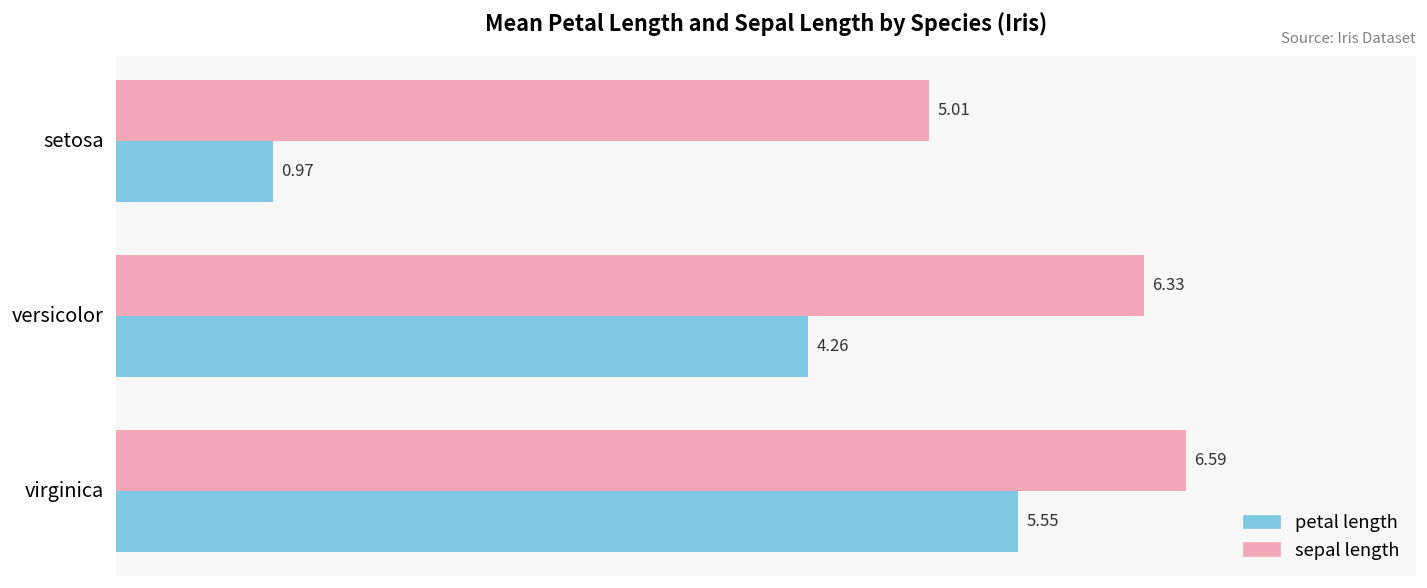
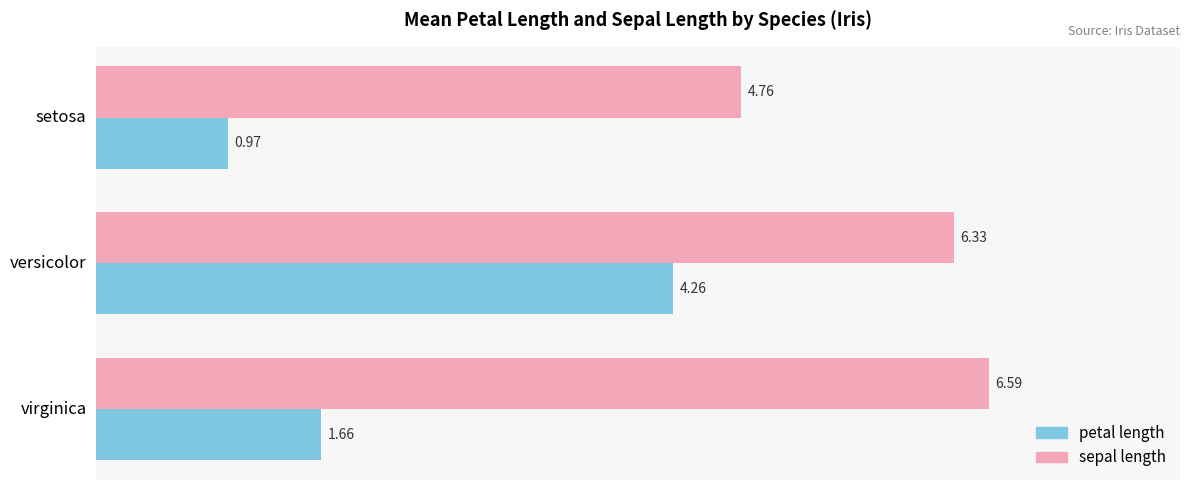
sepal length, setosa: 5.01 -> 4.76
petal length, virginica: 5.55 -> 1.66
